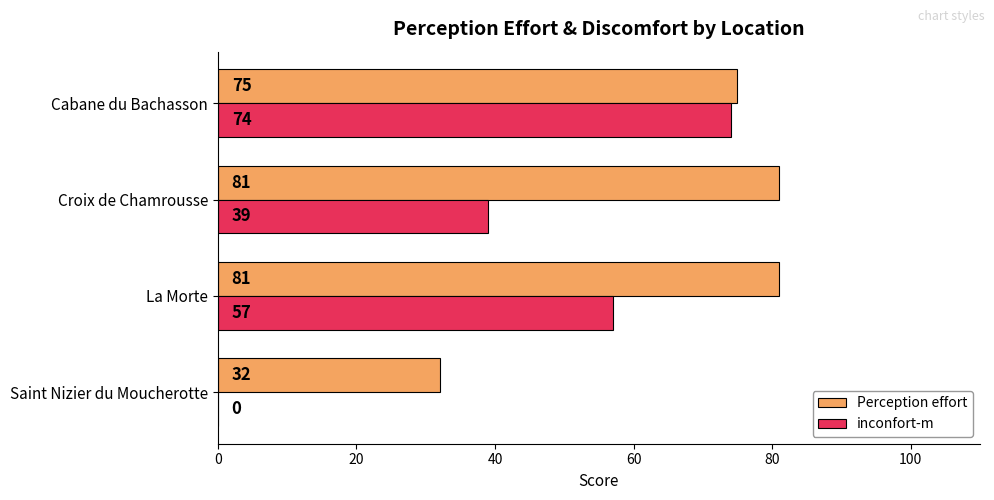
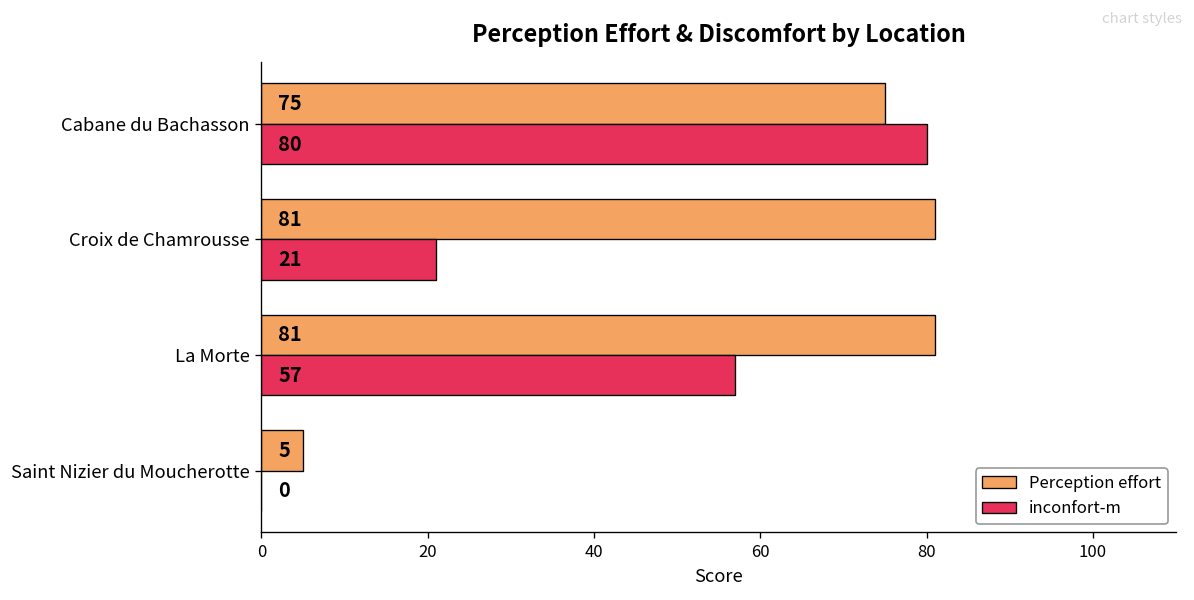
inconfort-m, Cabane du Bachasson: 74 -> 80
inconfort-m, Croix de Chamrousse: 39 -> 21
Perception effort, Saint Nizier du Moucherotte: 32 -> 5
